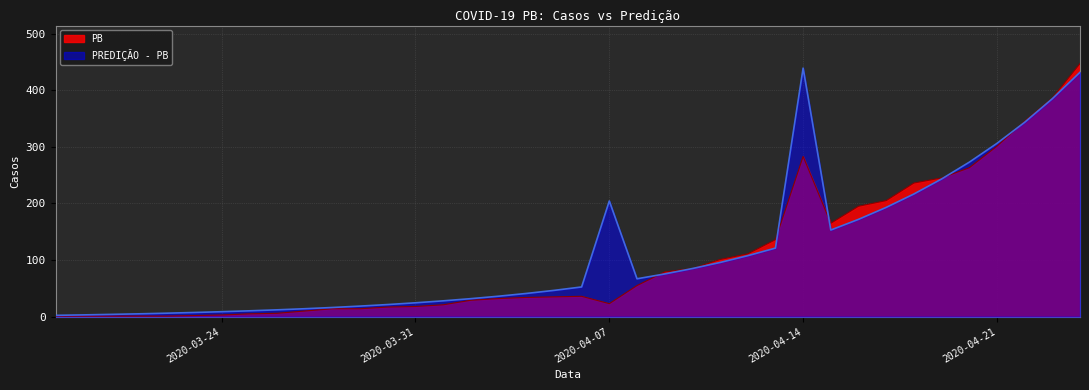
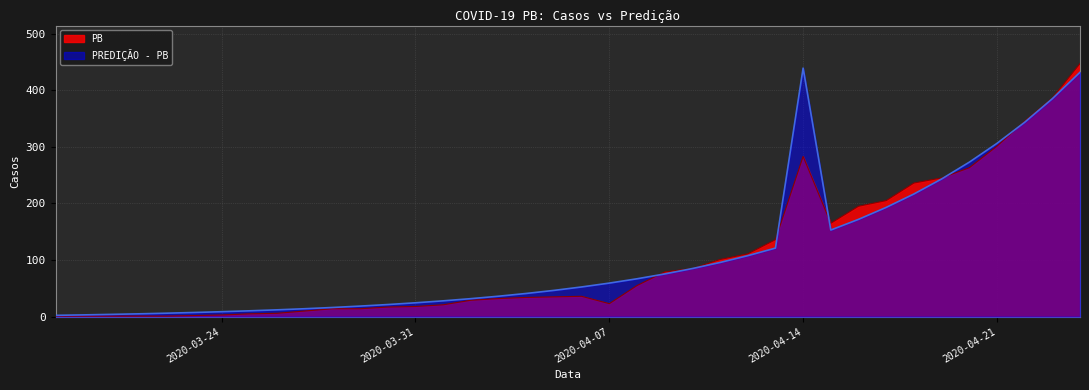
PREDIÇÃO - PB, 2020-04-07: 200 -> 60
